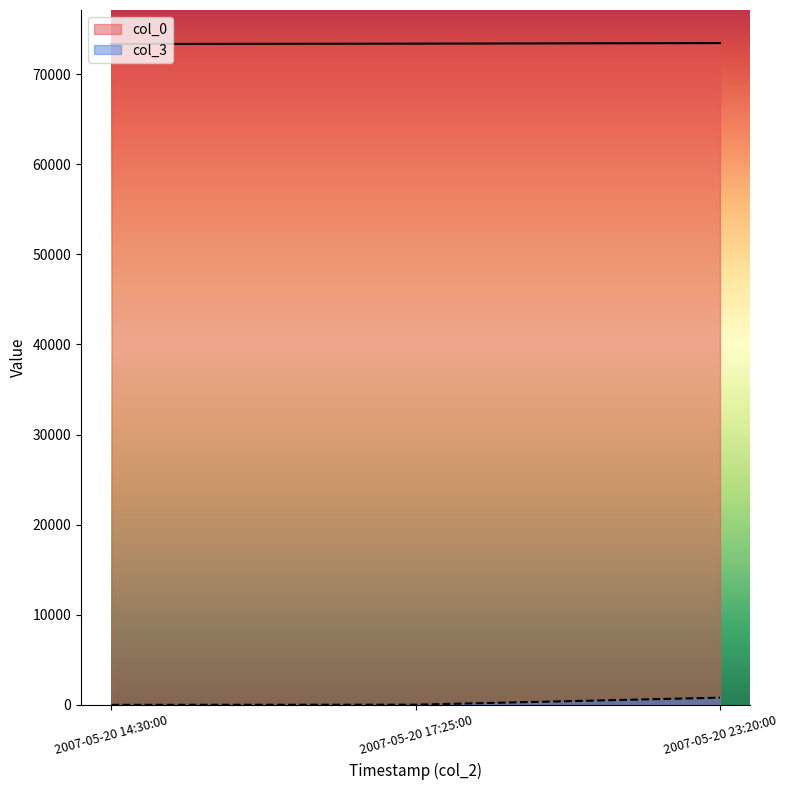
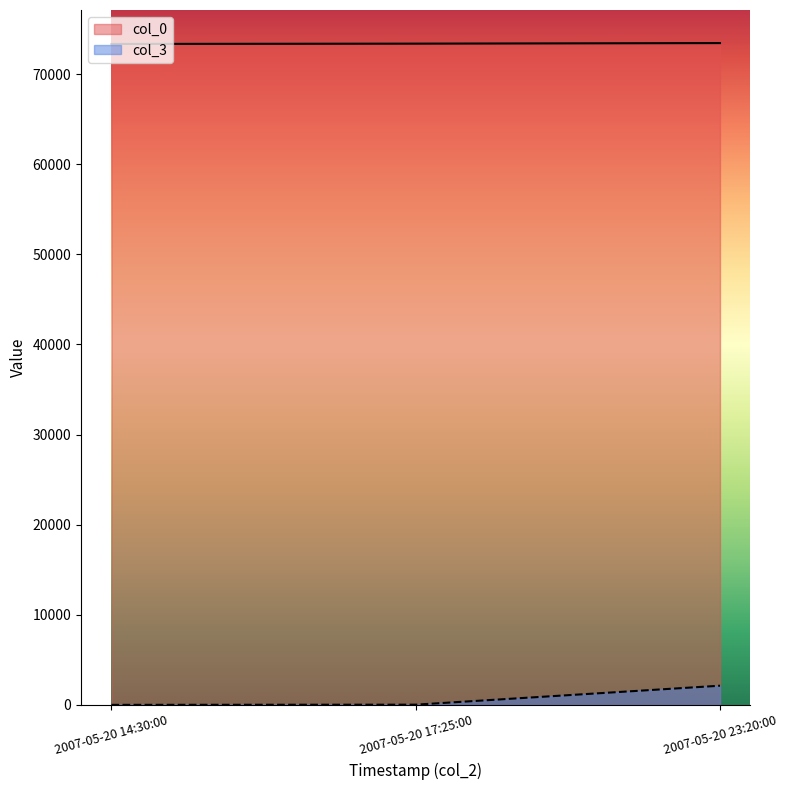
col_3, 2007-05-20 23:20:00: 1000 -> 2000
